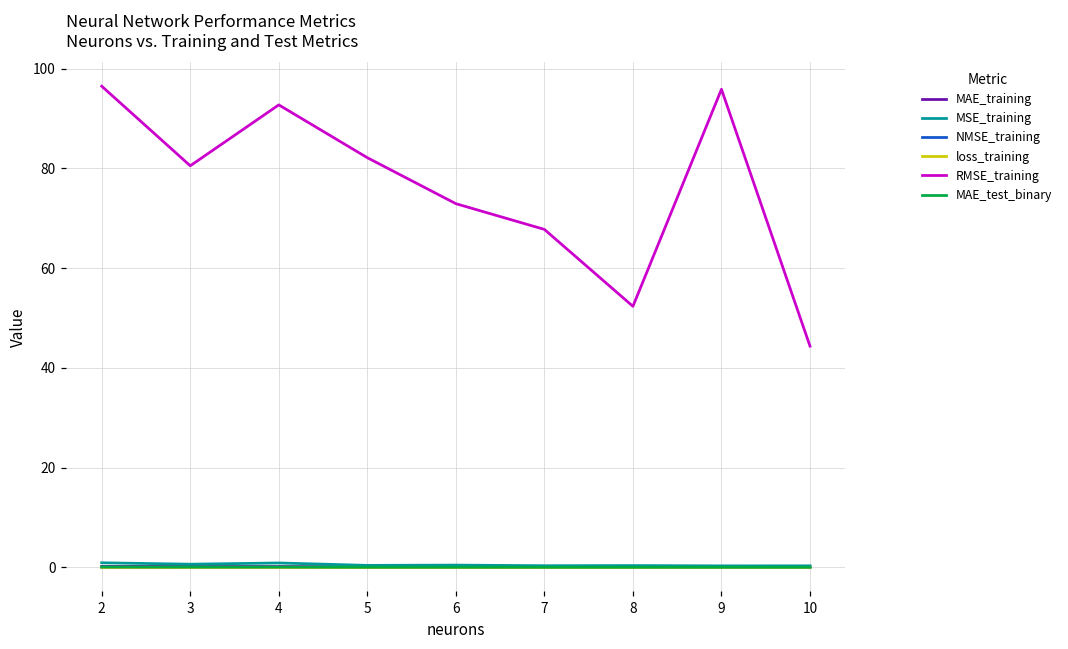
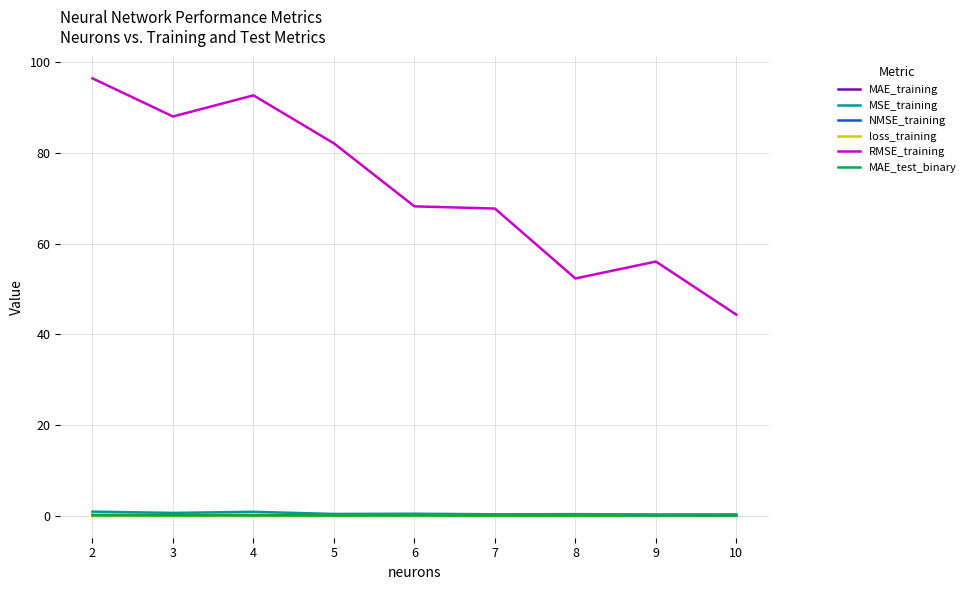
RMSE_training, 3: 81 -> 88
RMSE_training, 6: 73 -> 68
RMSE_training, 9: 96 -> 56
